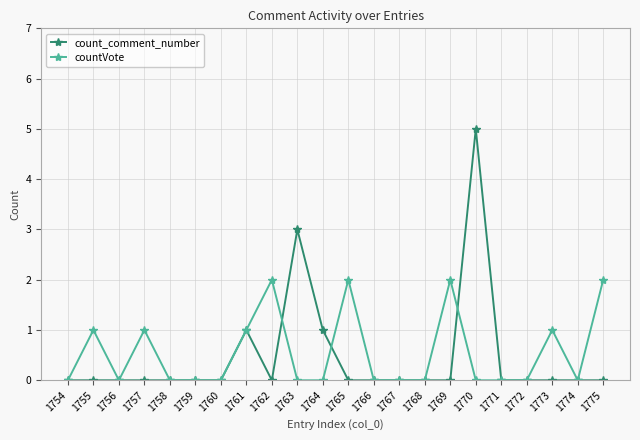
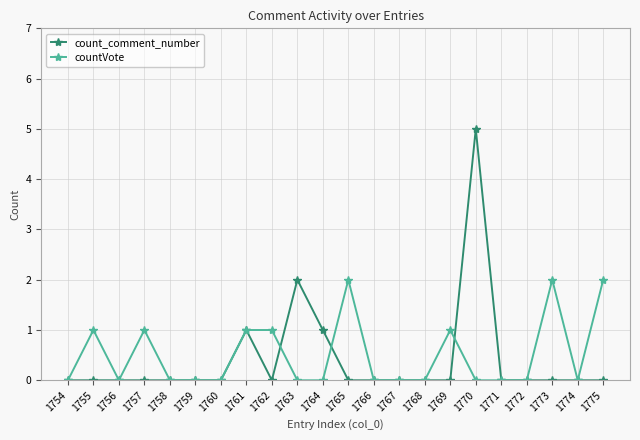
countVote, 1762: 2 -> 1
count_comment_number, 1763: 3 -> 2
countVote, 1769: 2 -> 1
countVote, 1773: 1 -> 2
